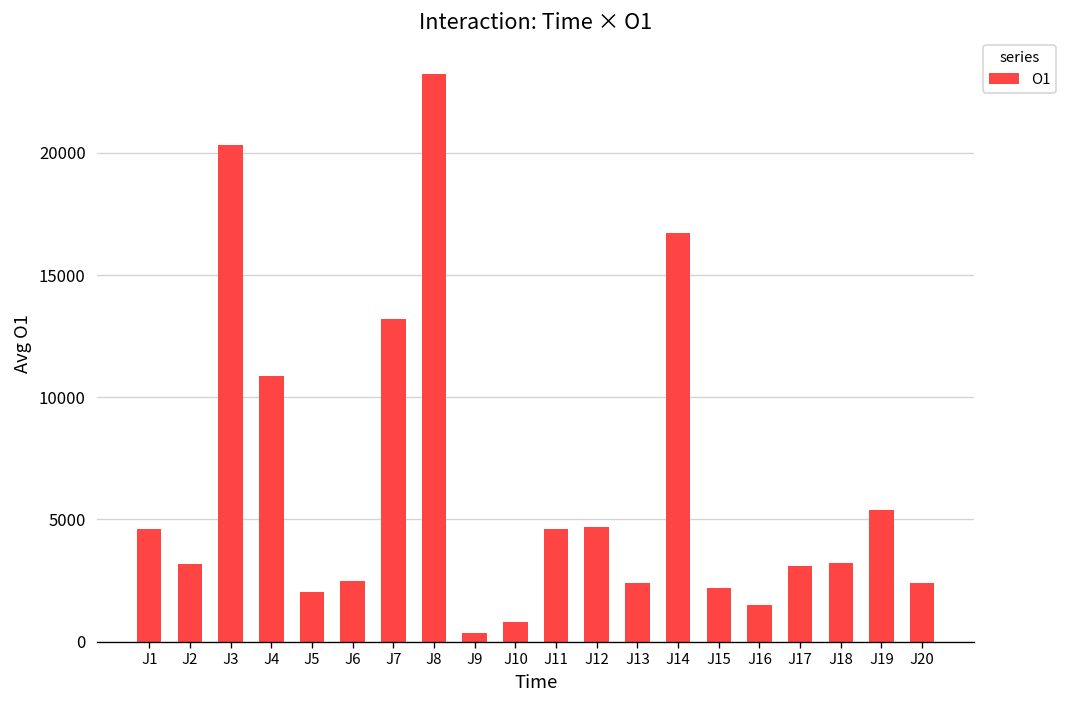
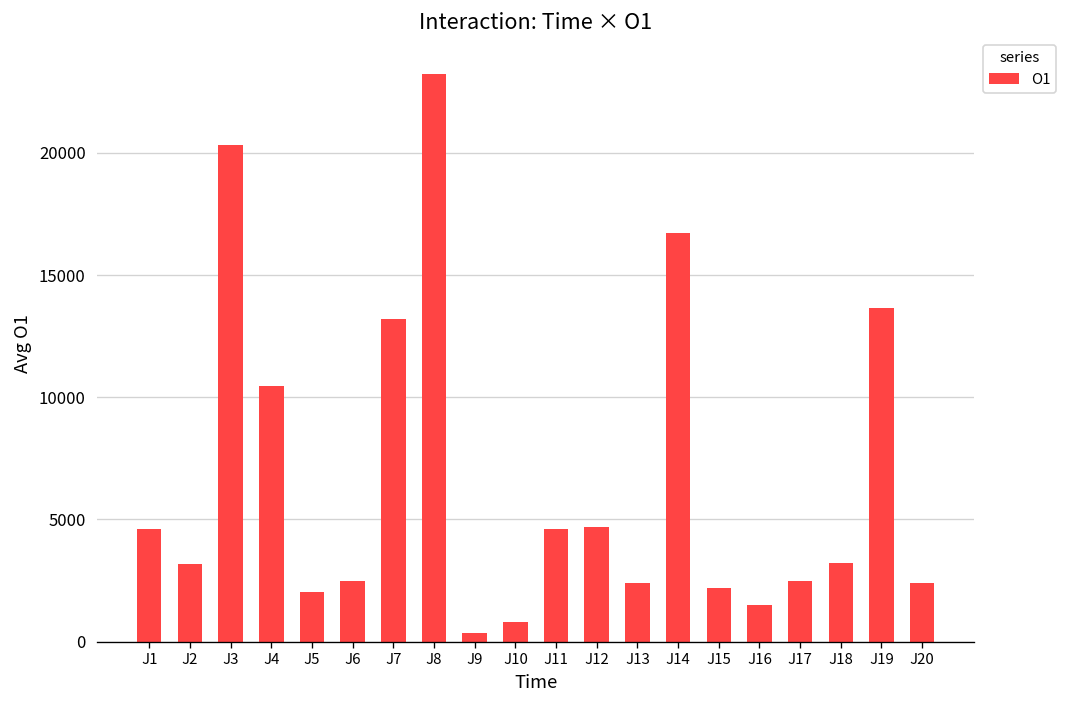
J4: 10800 -> 10500
J17: 3100 -> 2500
J19: 5400 -> 13600
